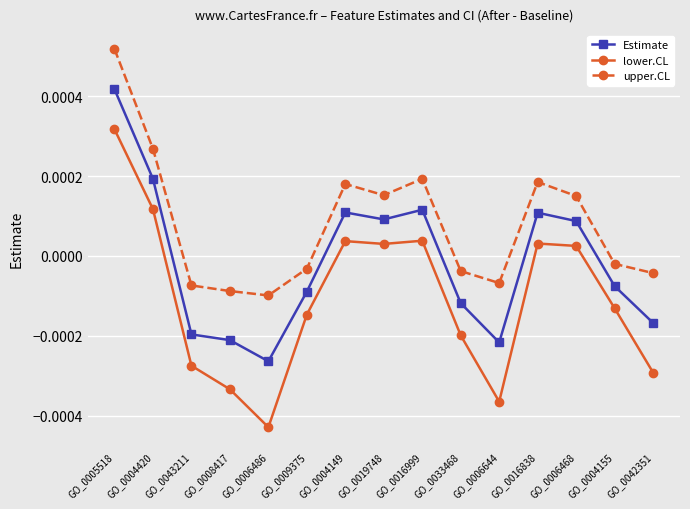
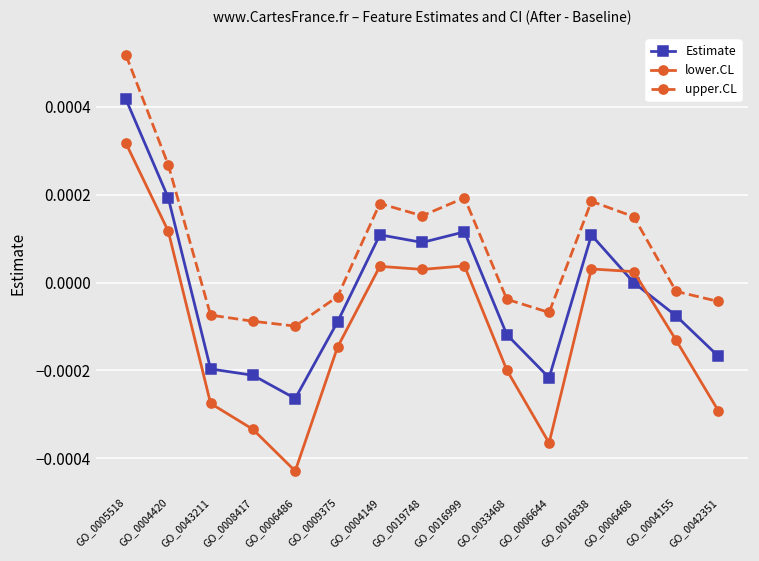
Estimate, GO_0006468: 0.0001 -> 0.0000
